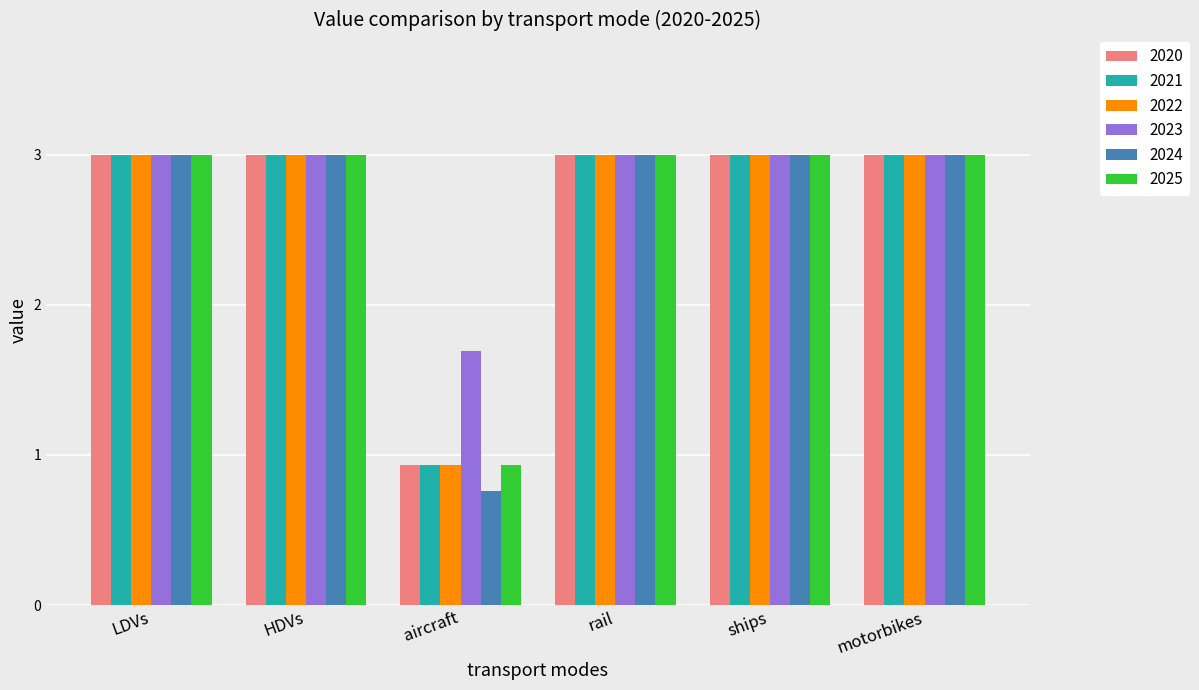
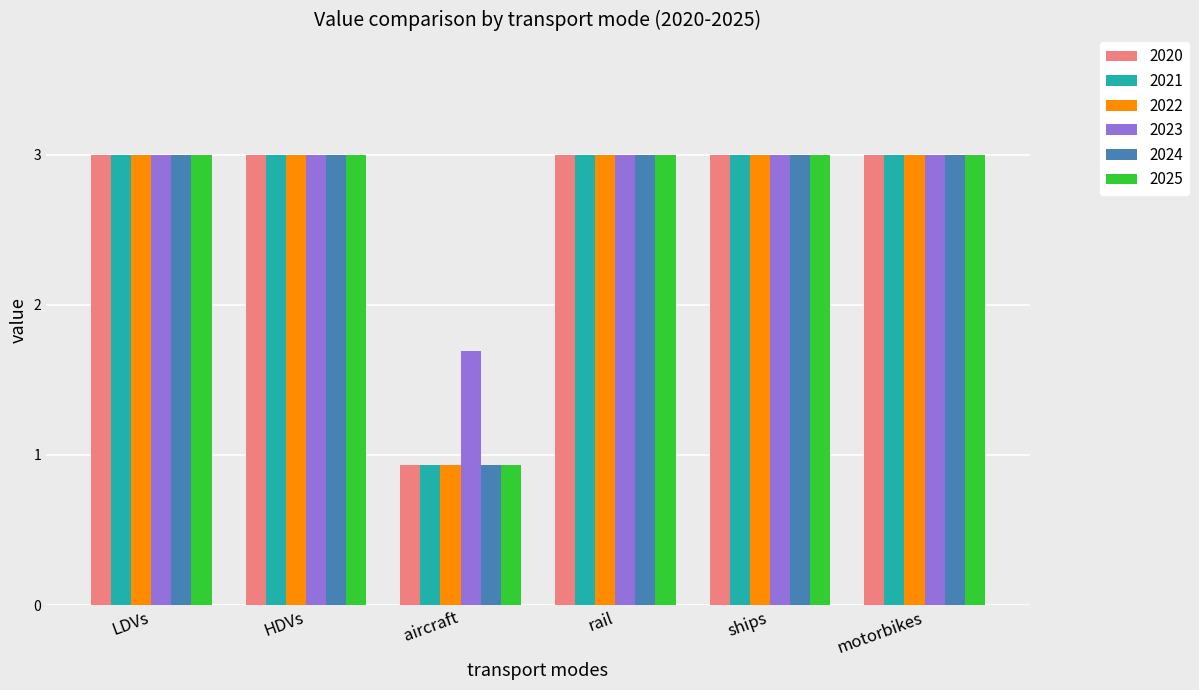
2024, aircraft: 0.76 -> 0.93
